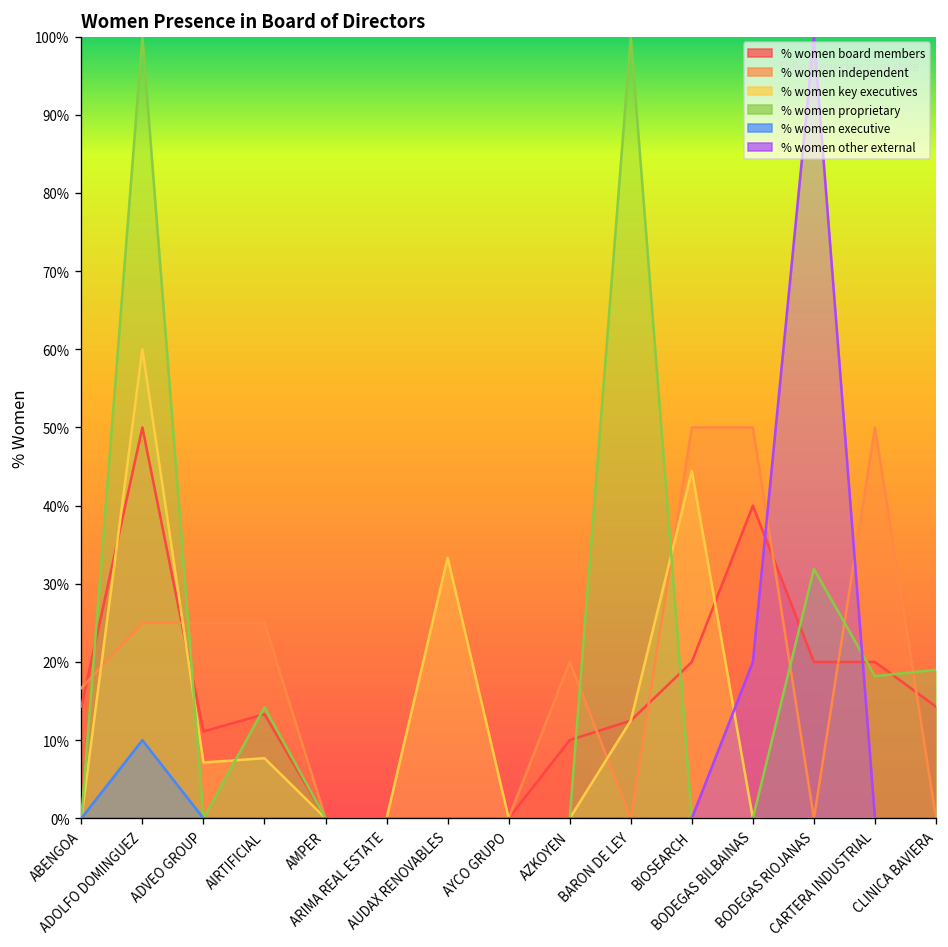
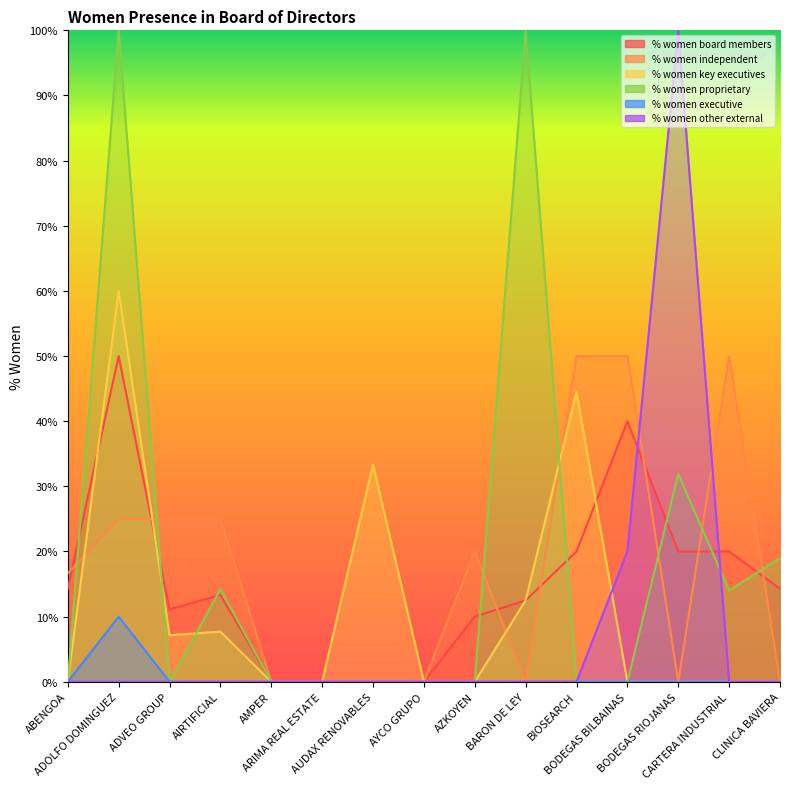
% women proprietary, CARTERA INDUSTRIAL: 18% -> 14%
